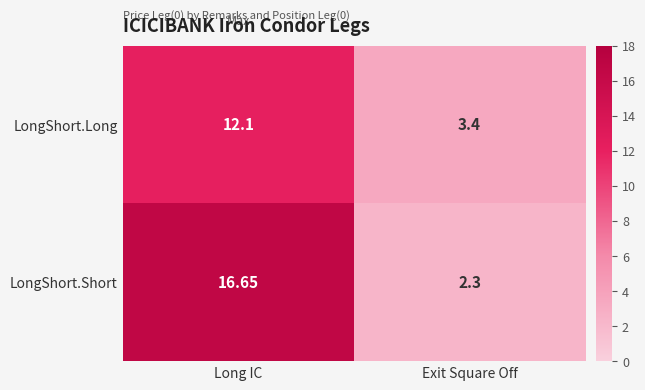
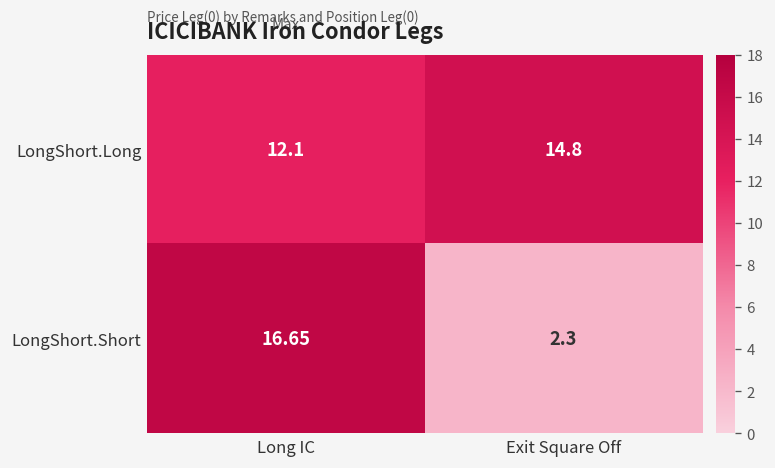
LongShort.Long, Exit Square Off: 3.4 -> 14.8
